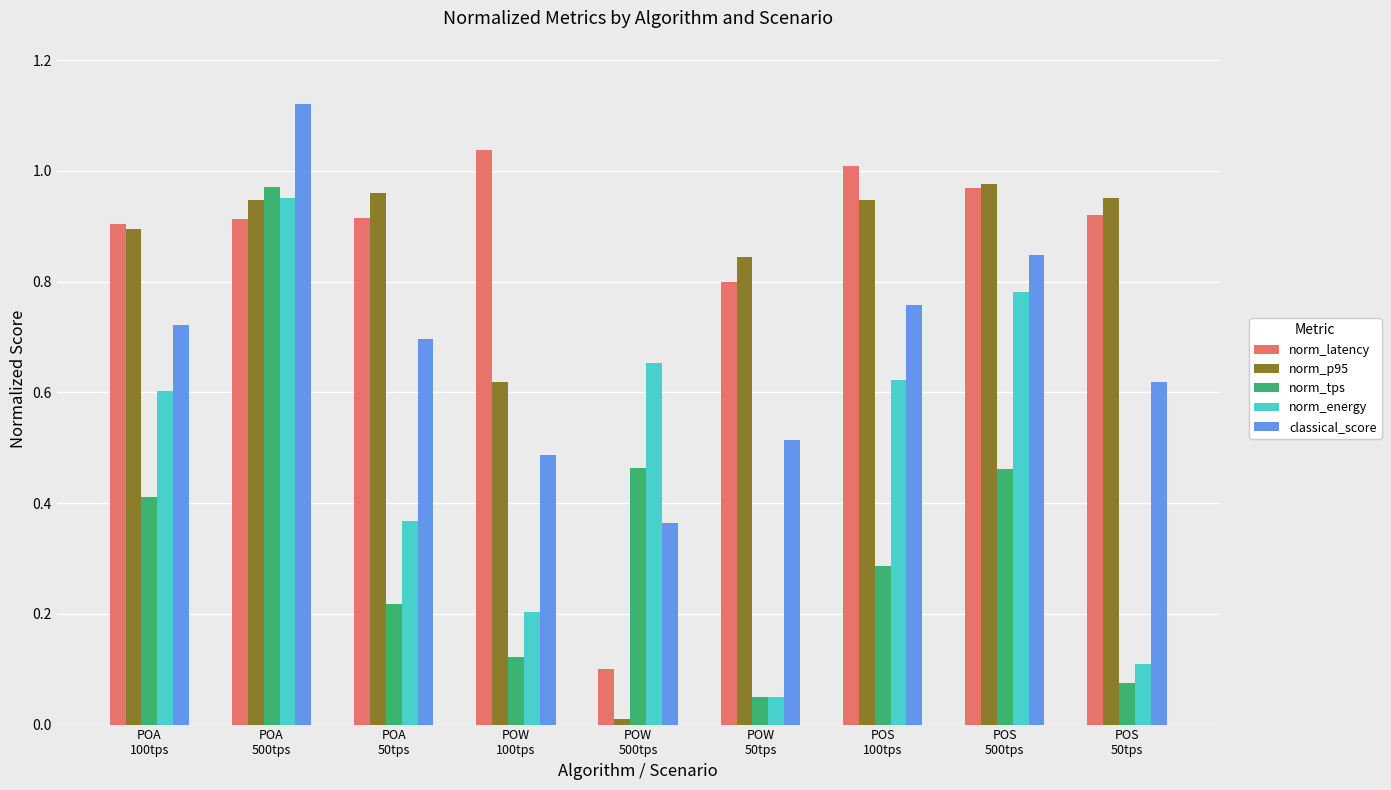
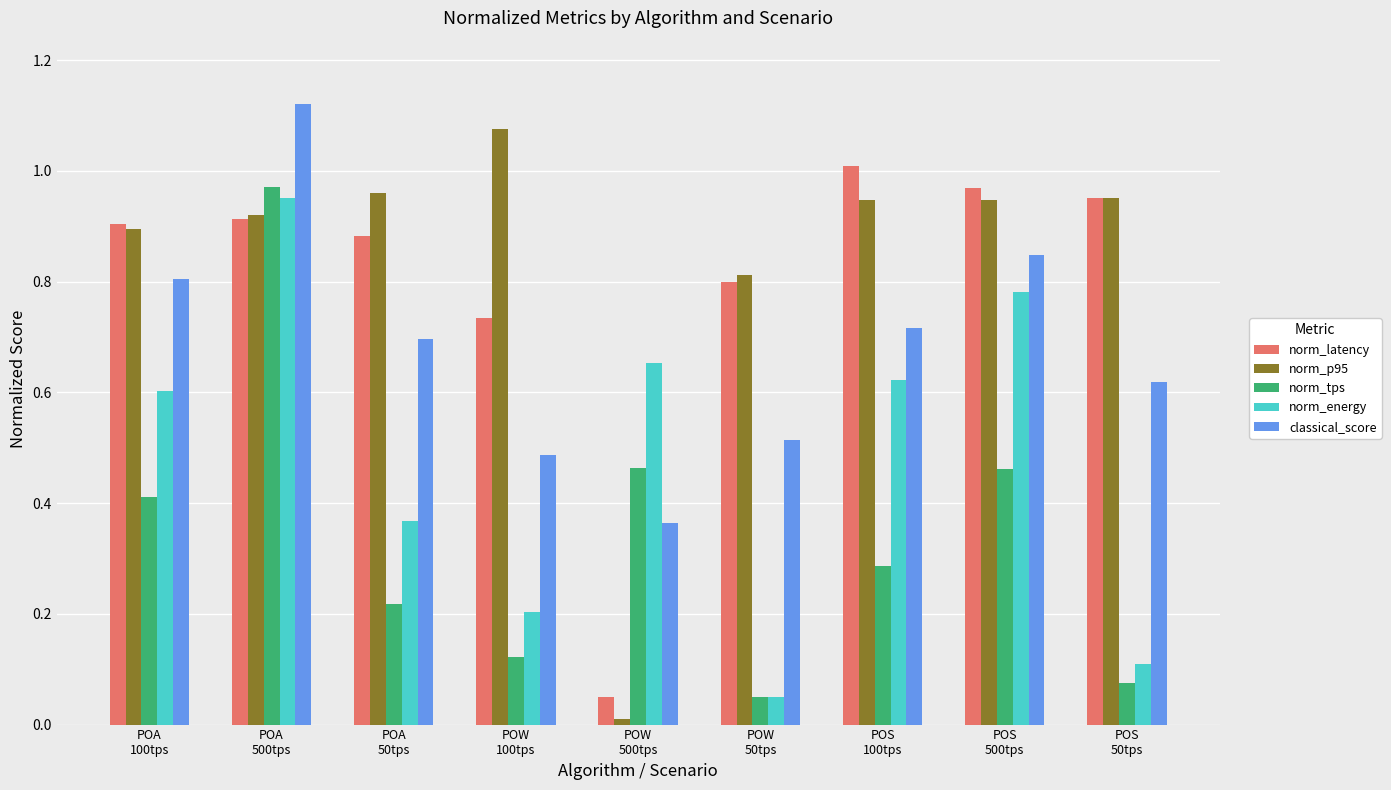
classical_score, POA 100tps: 0.72 -> 0.81
norm_p95, POA 500tps: 0.95 -> 0.92
norm_latency, POA 50tps: 0.91 -> 0.88
norm_latency, POW 100tps: 1.04 -> 0.73
norm_p95, POW 100tps: 0.62 -> 1.08
norm_latency, POW 500tps: 0.10 -> 0.05
norm_p95, POW 50tps: 0.84 -> 0.81
classical_score, POS 100tps: 0.76 -> 0.72
norm_p95, POS 500tps: 0.98 -> 0.95
norm_latency, POS 50tps: 0.92 -> 0.95
